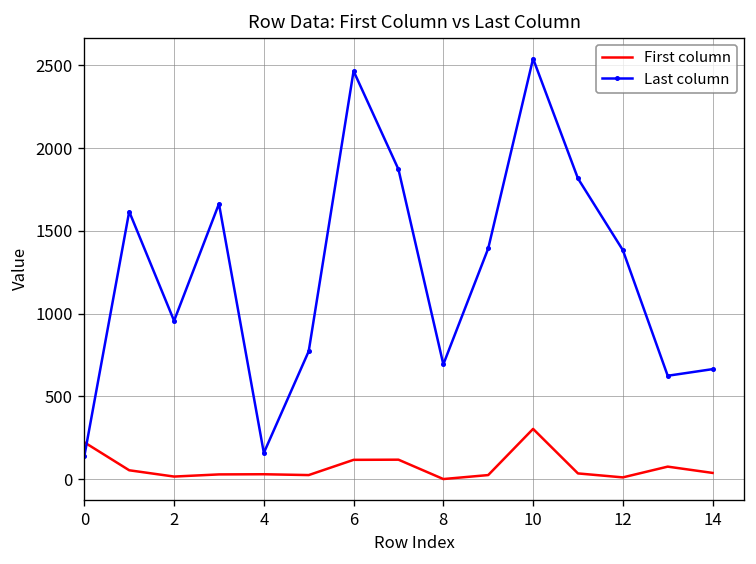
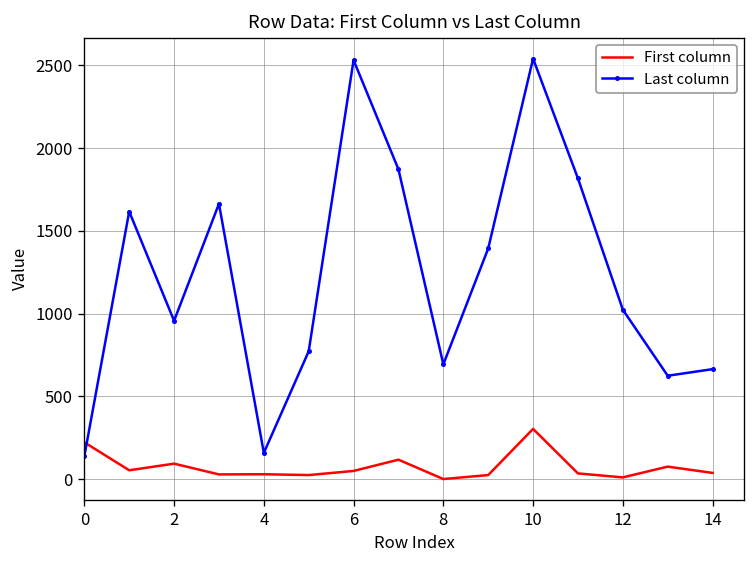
First column, 2: 20 -> 90
First column, 6: 120 -> 50
Last column, 6: 2470 -> 2530
Last column, 12: 1380 -> 1020
